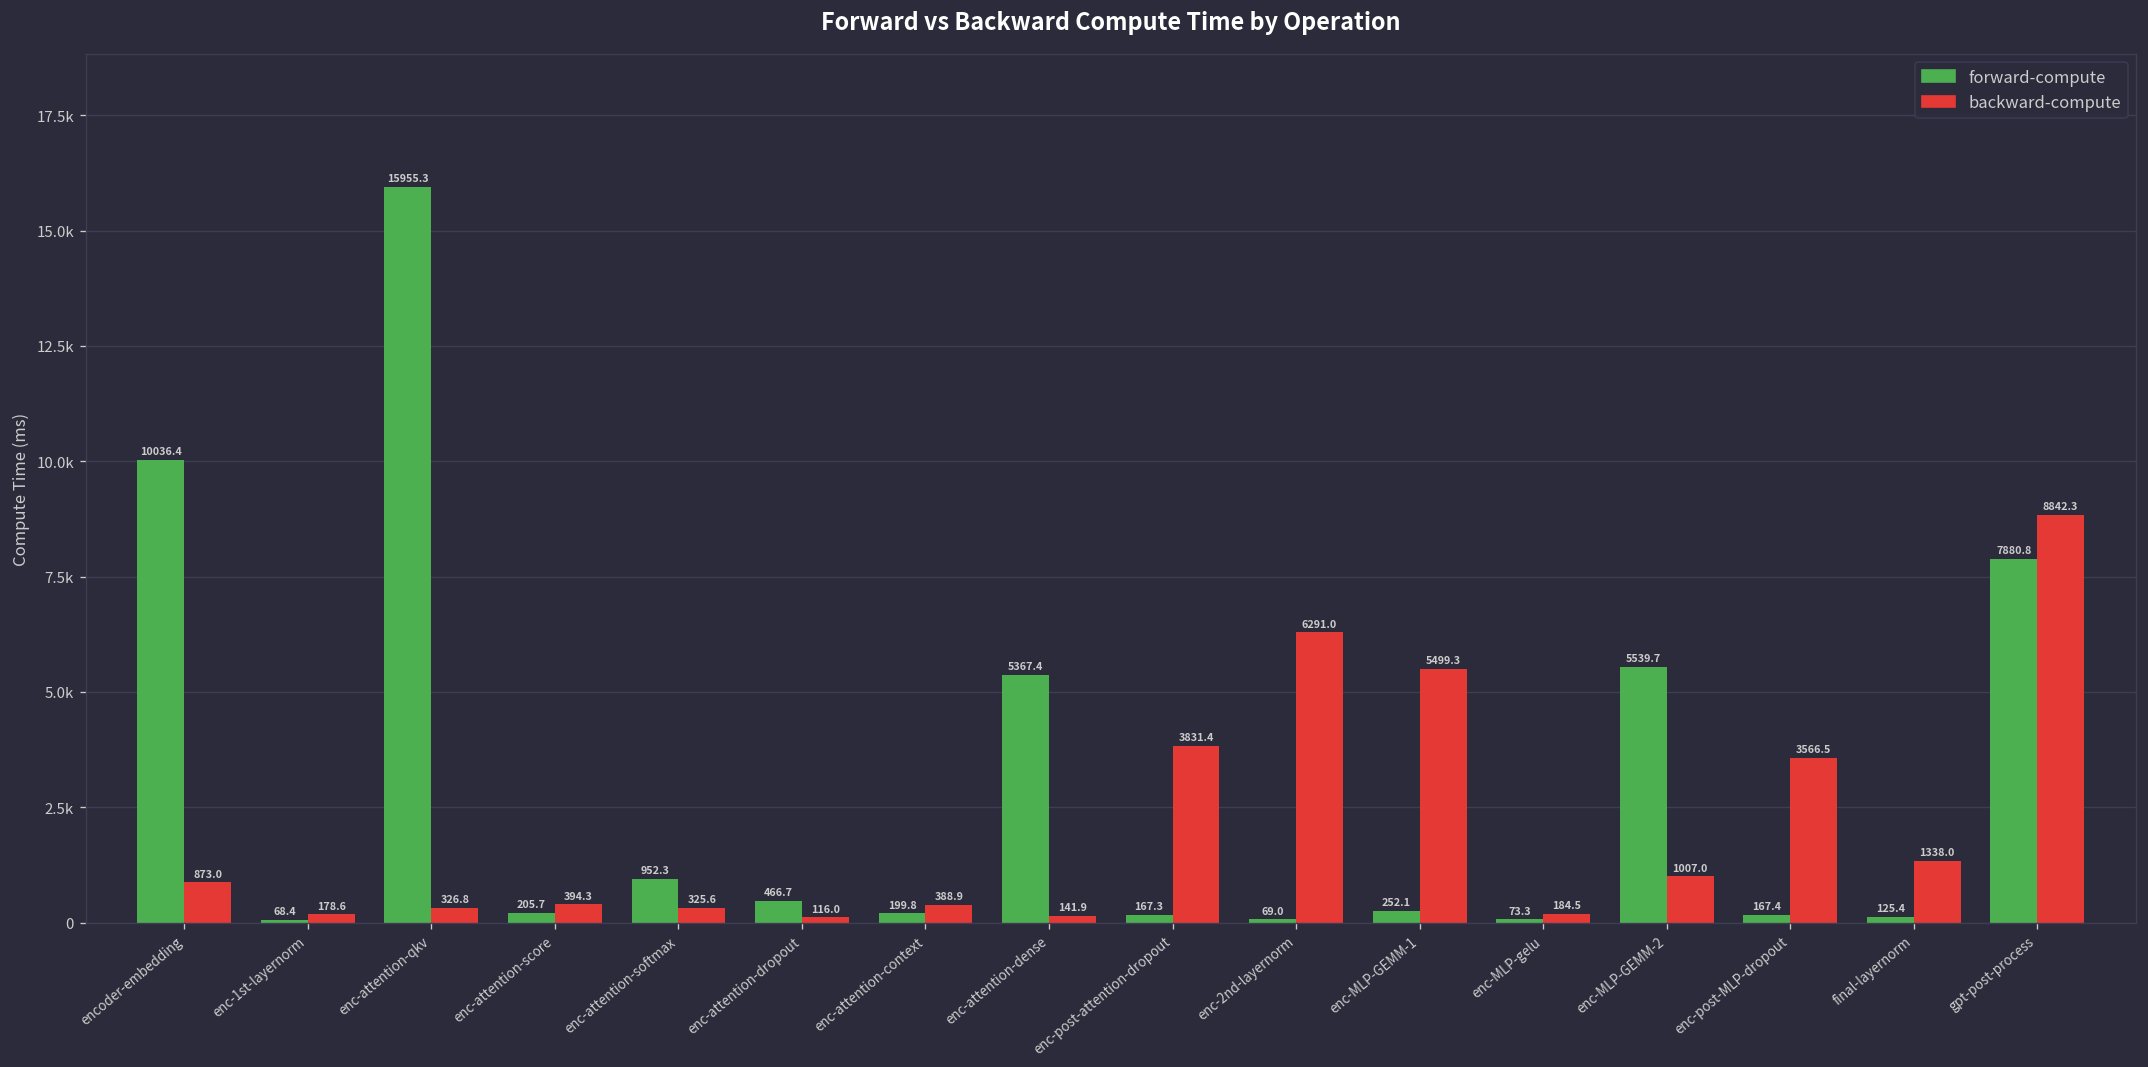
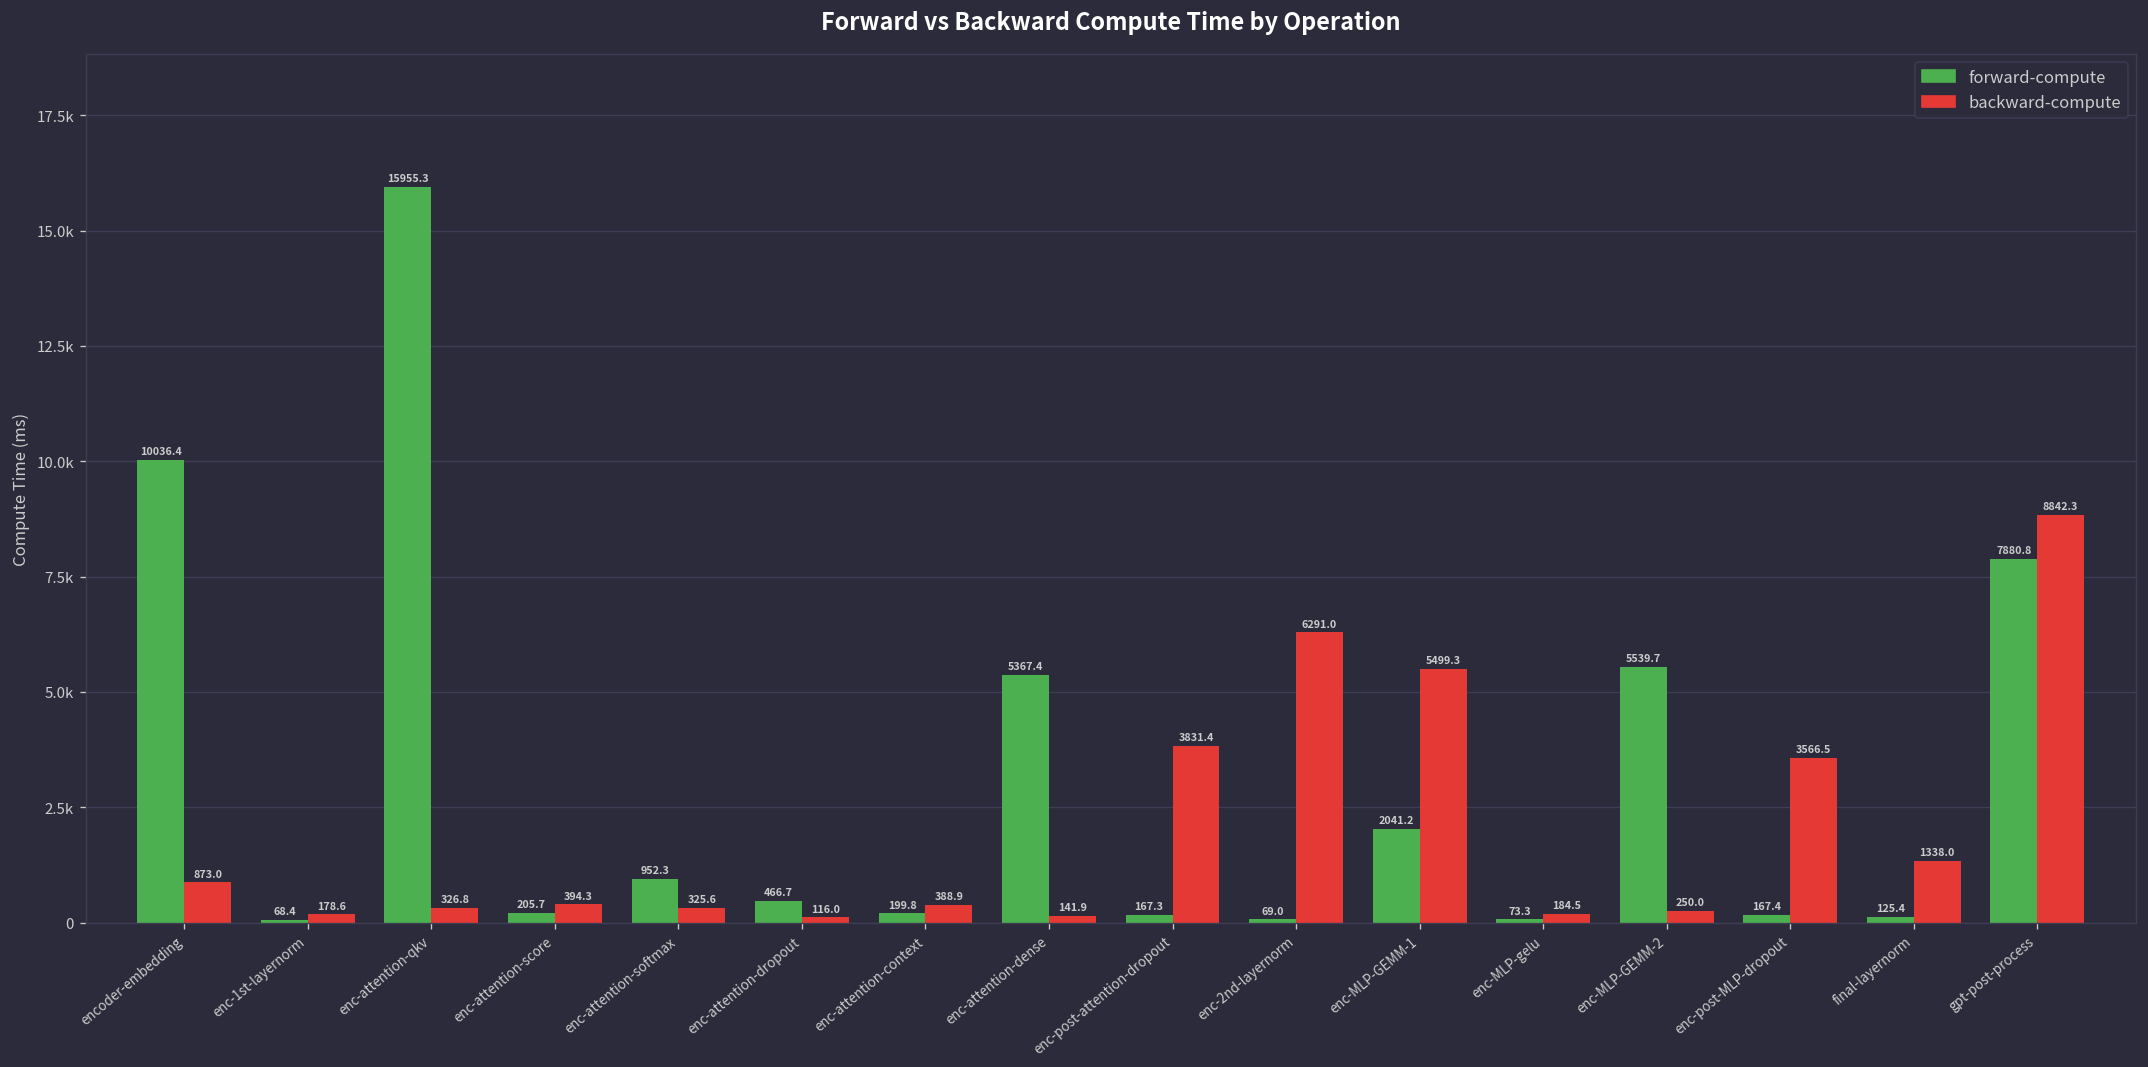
forward-compute, enc-MLP-GEMM-1: 252.1 -> 2041.2
backward-compute, enc-MLP-GEMM-2: 1007.0 -> 250.0
